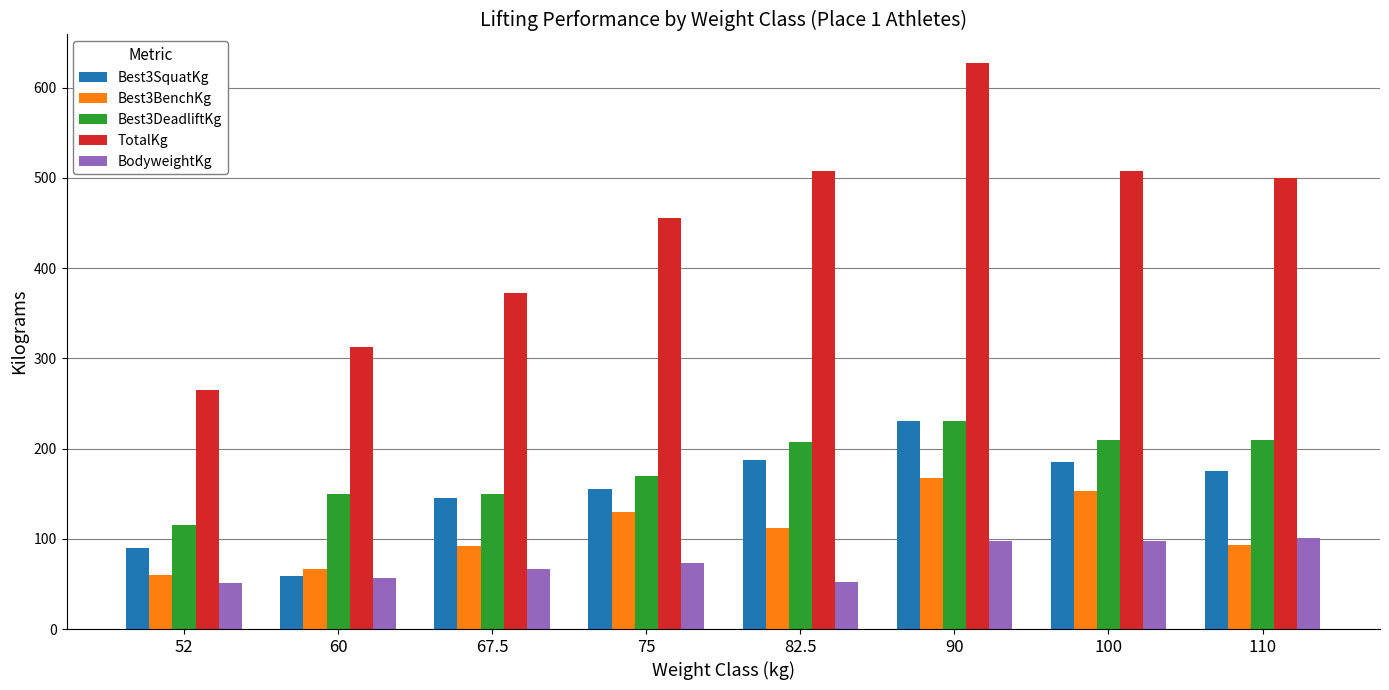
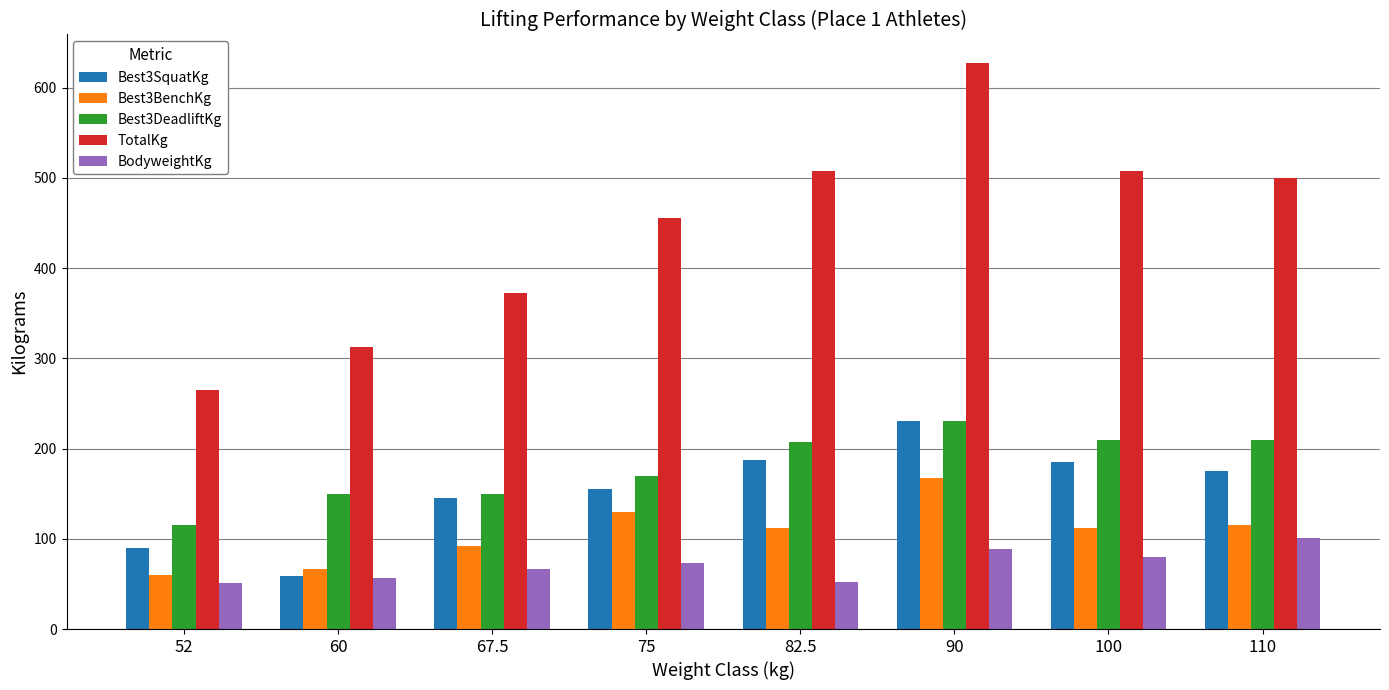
BodyweightKg, 90: 100 -> 90
Best3BenchKg, 100: 150 -> 110
BodyweightKg, 100: 100 -> 80
Best3BenchKg, 110: 90 -> 120
